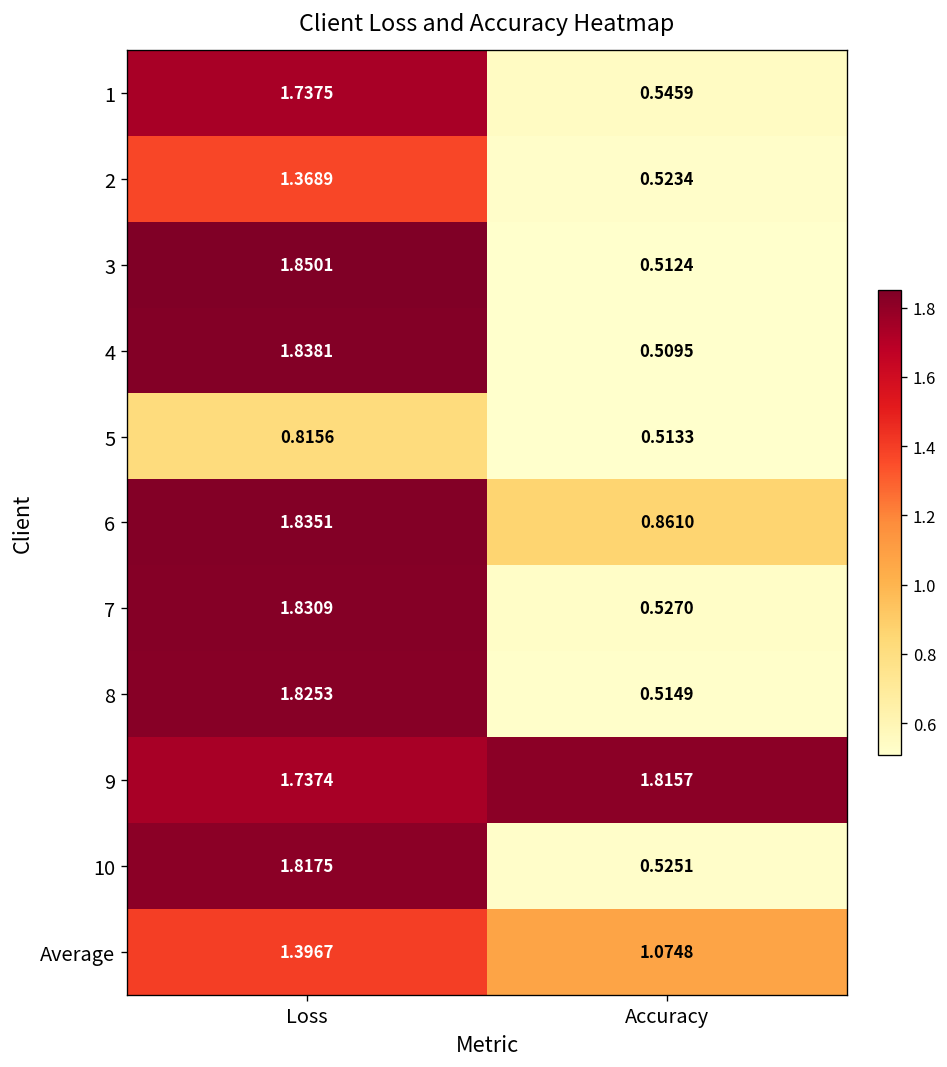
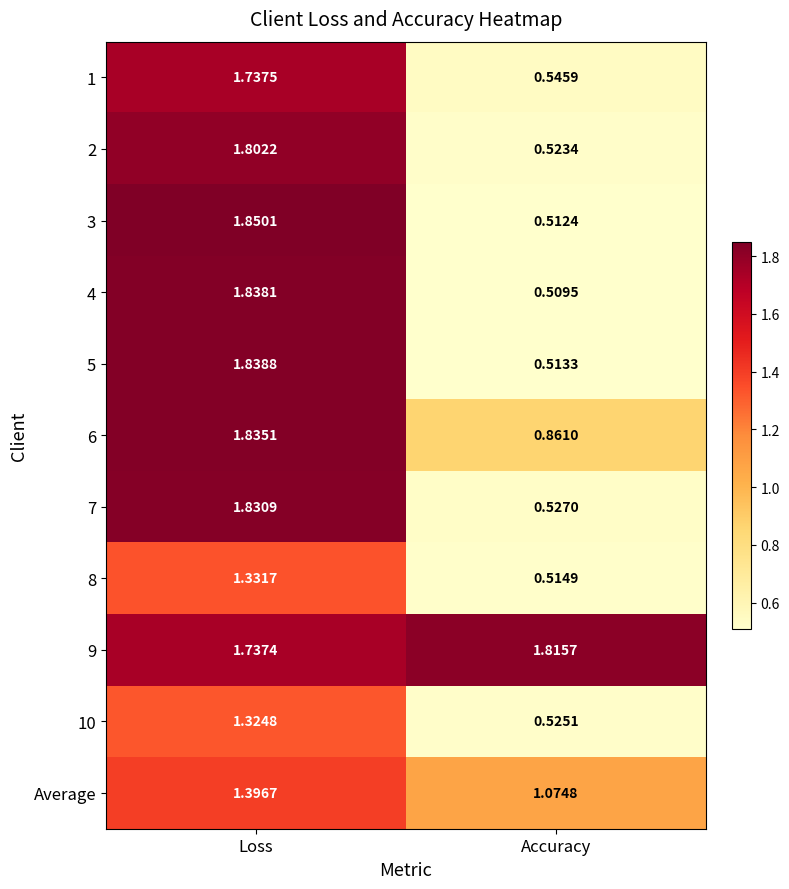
2, Loss: 1.3689 -> 1.8022
5, Loss: 0.8156 -> 1.8388
8, Loss: 1.8253 -> 1.3317
10, Loss: 1.8175 -> 1.3248
